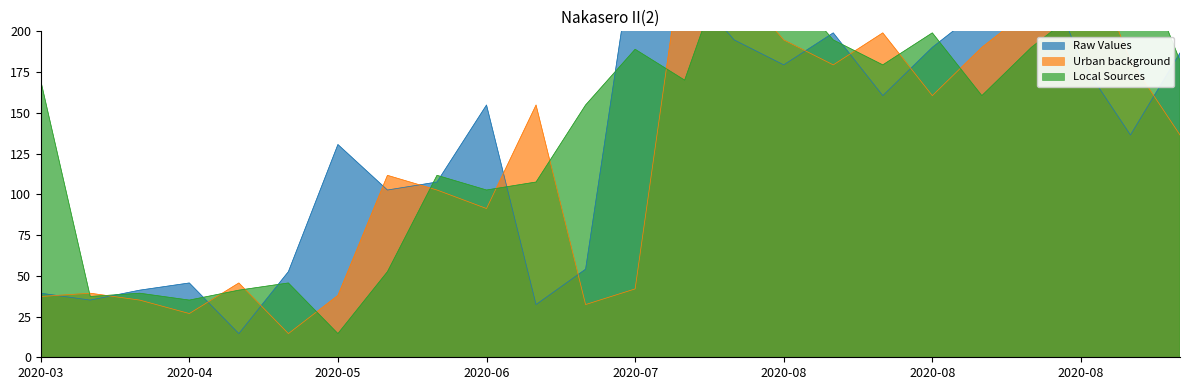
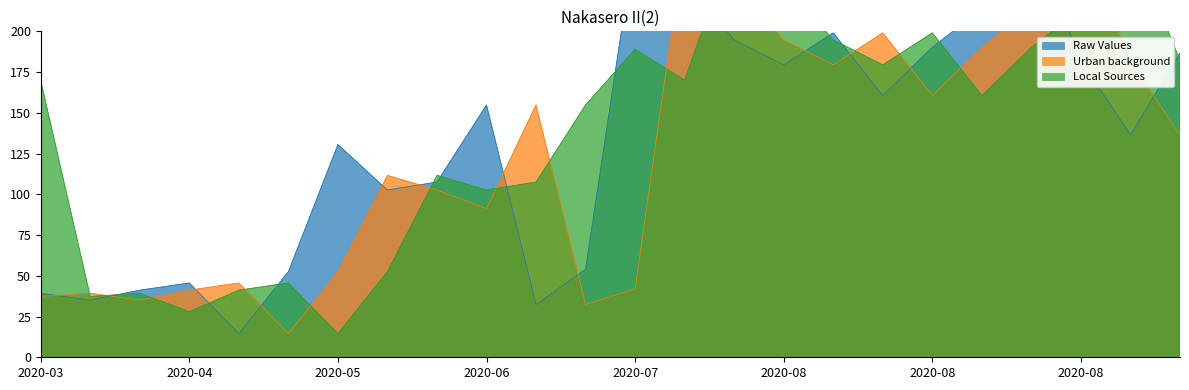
Urban background, 2020-04: 27 -> 41
Local Sources, 2020-04: 35 -> 28
Urban background, 2020-05: 38 -> 53
